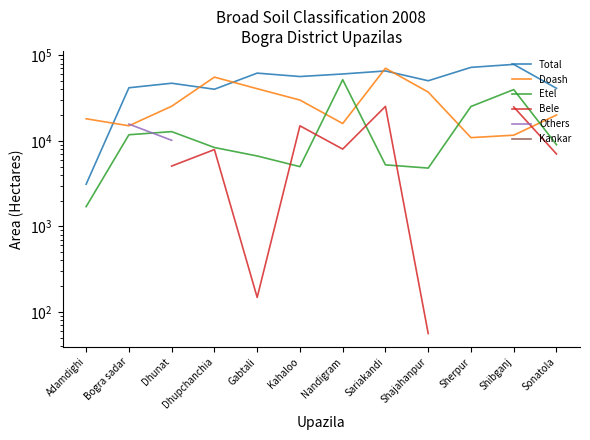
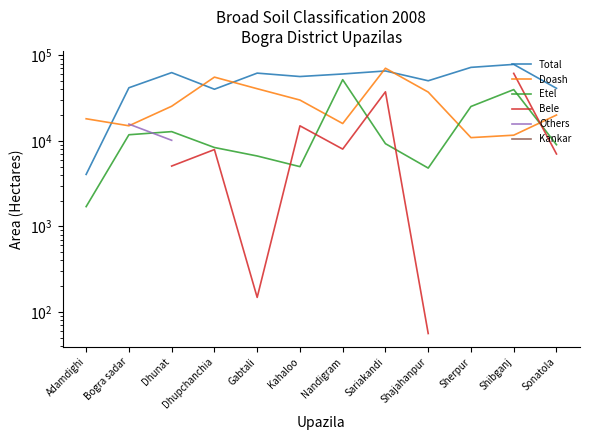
Total, Adamdighi: 3100 -> 4000
Total, Dhunat: 50000 -> 60000
Etel, Sariakandi: 5000 -> 9000
Bele, Sariakandi: 25000 -> 40000
Bele, Shibganj: 25000 -> 60000
